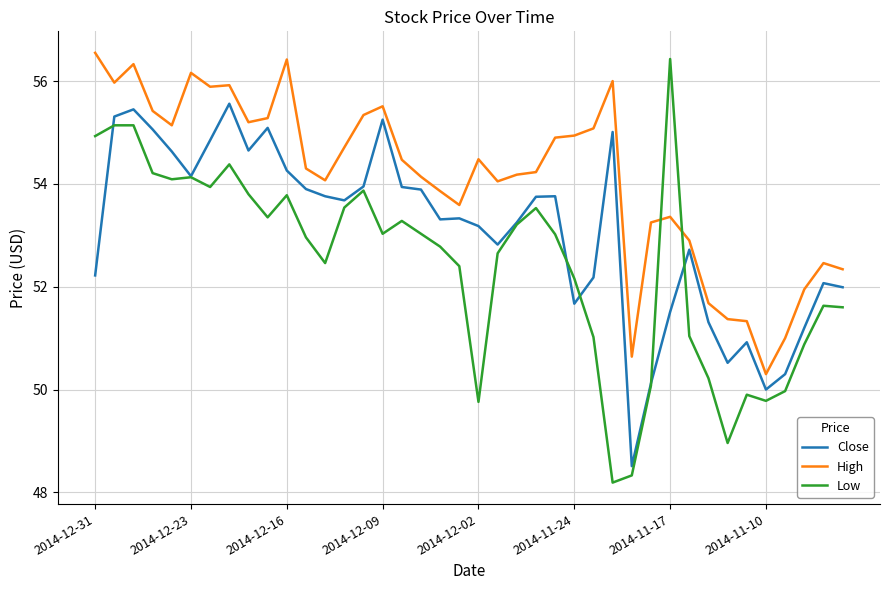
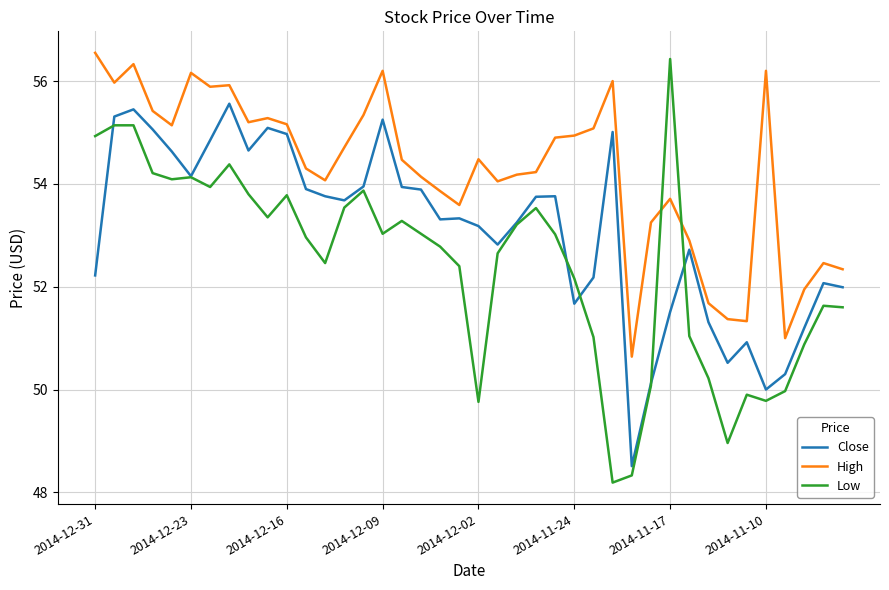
Close, 2014-12-16: 54.3 -> 55.0
High, 2014-12-16: 56.4 -> 55.2
High, 2014-12-09: 55.5 -> 56.2
High, 2014-11-17: 53.4 -> 53.7
High, 2014-11-10: 50.3 -> 56.2
